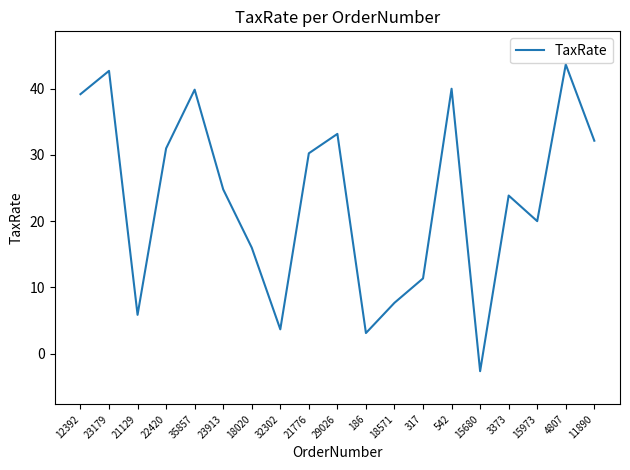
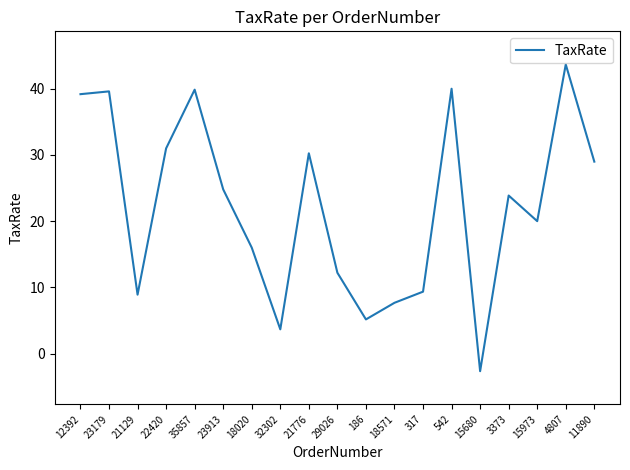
23179: 43 -> 40
21129: 6 -> 9
29026: 33 -> 12
186: 3 -> 5
317: 11 -> 9
11890: 32 -> 29
